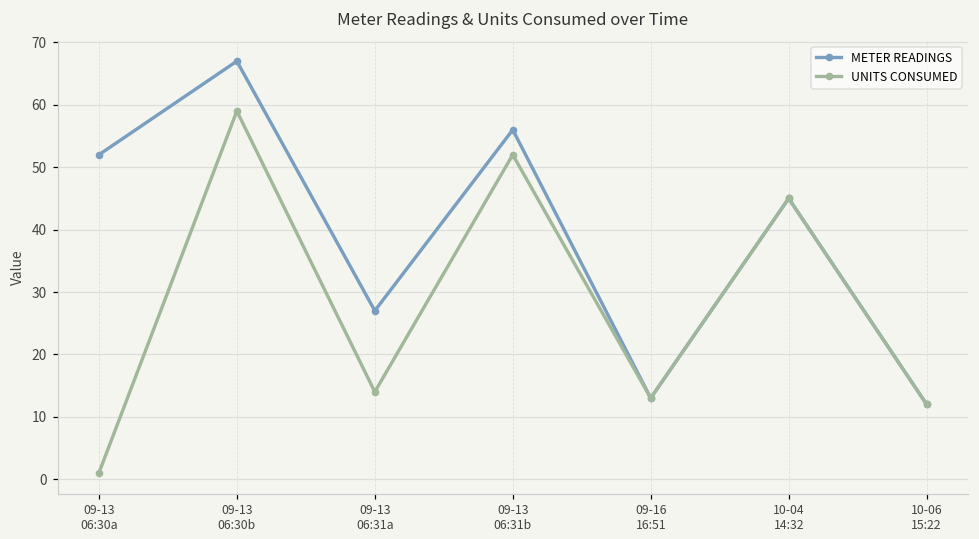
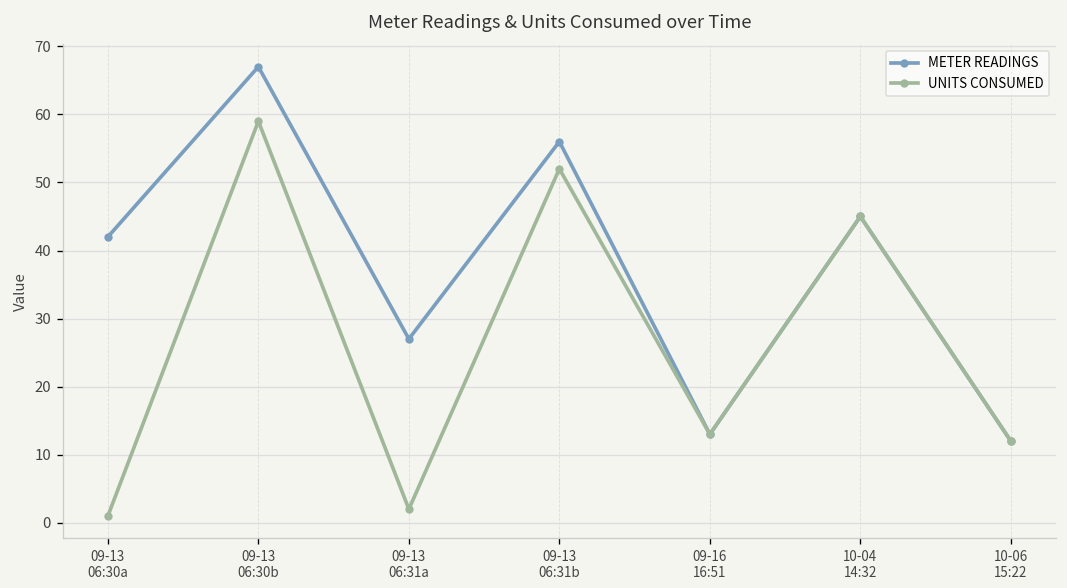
METER READINGS, 09-13 06:30a: 52 -> 42
UNITS CONSUMED, 09-13 06:31a: 14 -> 2
